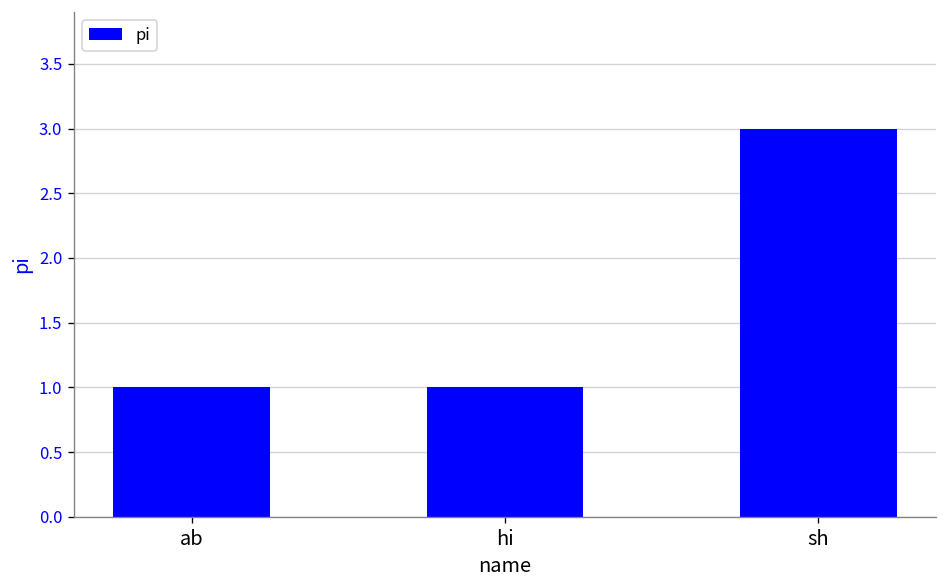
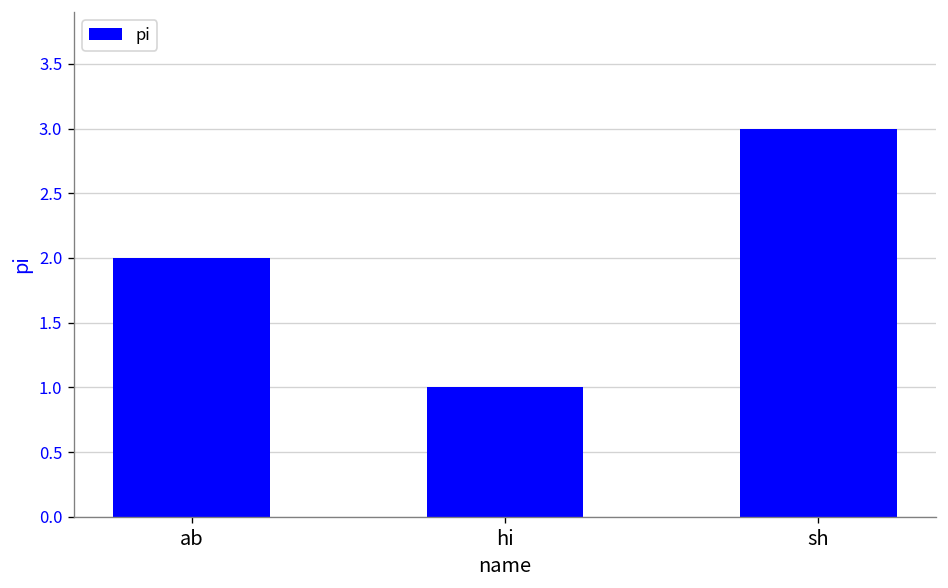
ab: 1 -> 2
